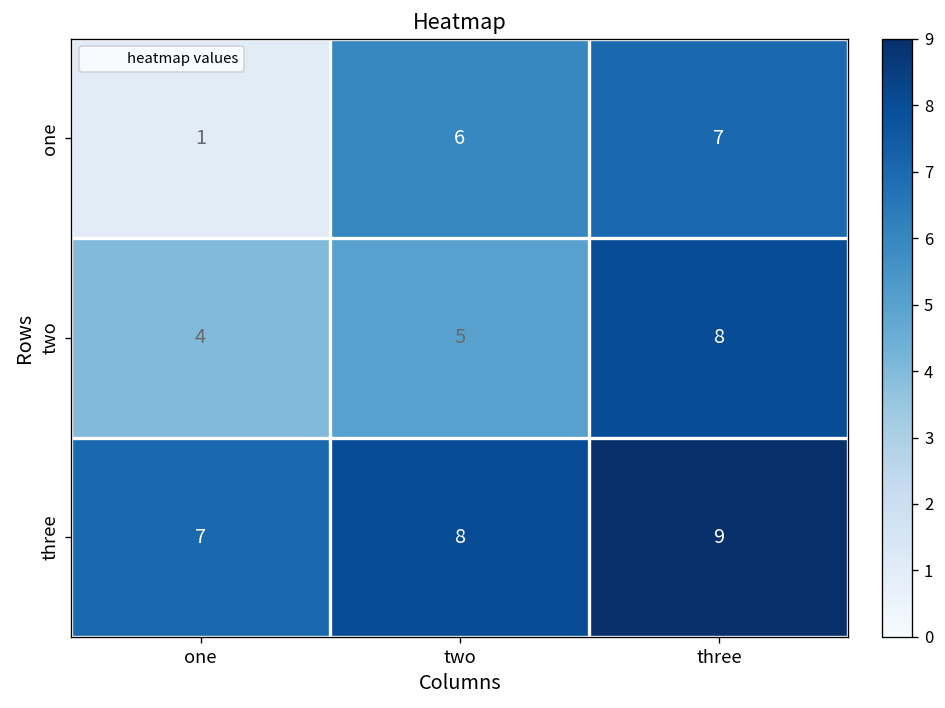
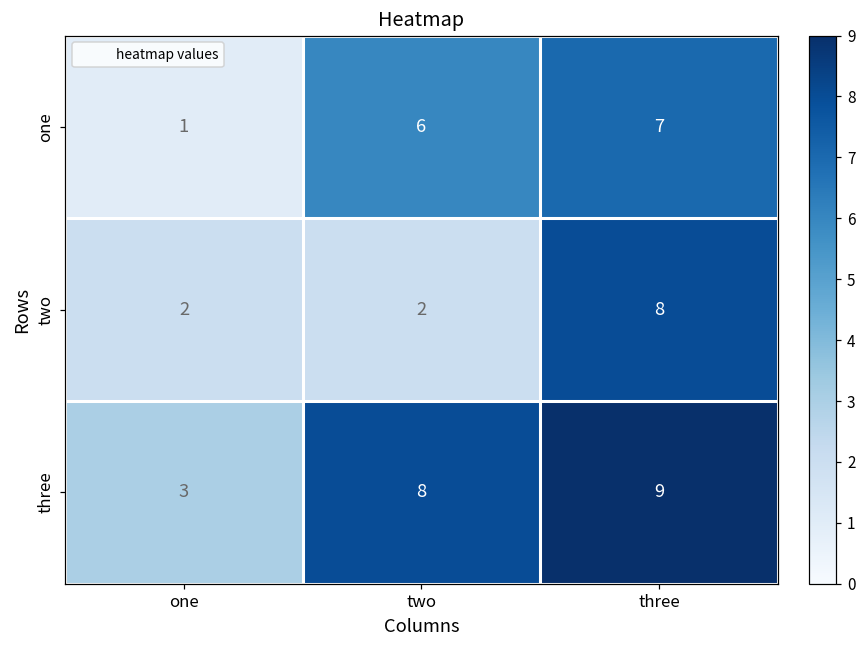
two, one: 4 -> 2
two, two: 5 -> 2
three, one: 7 -> 3
